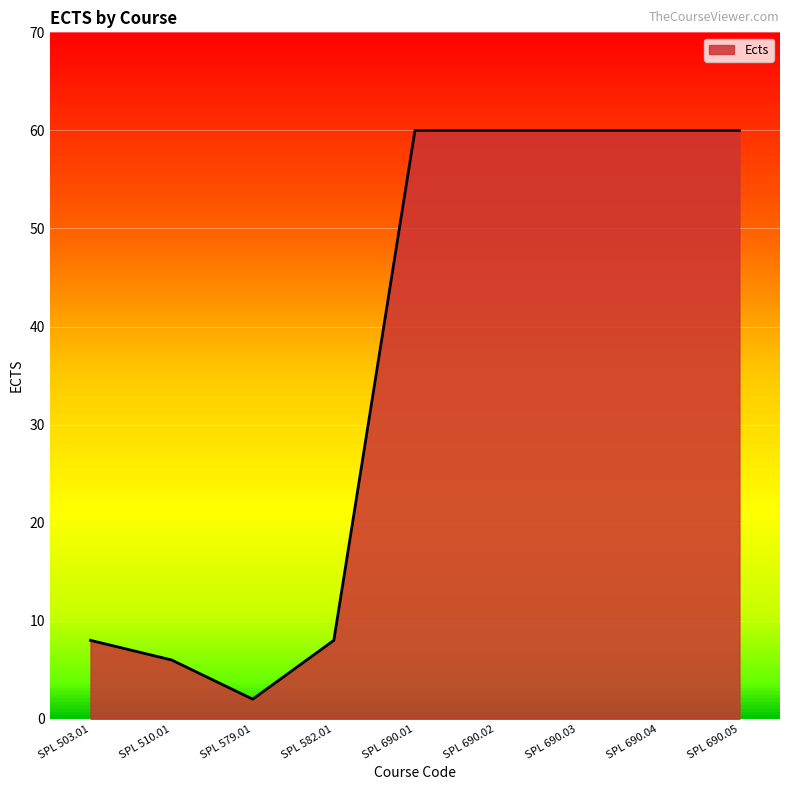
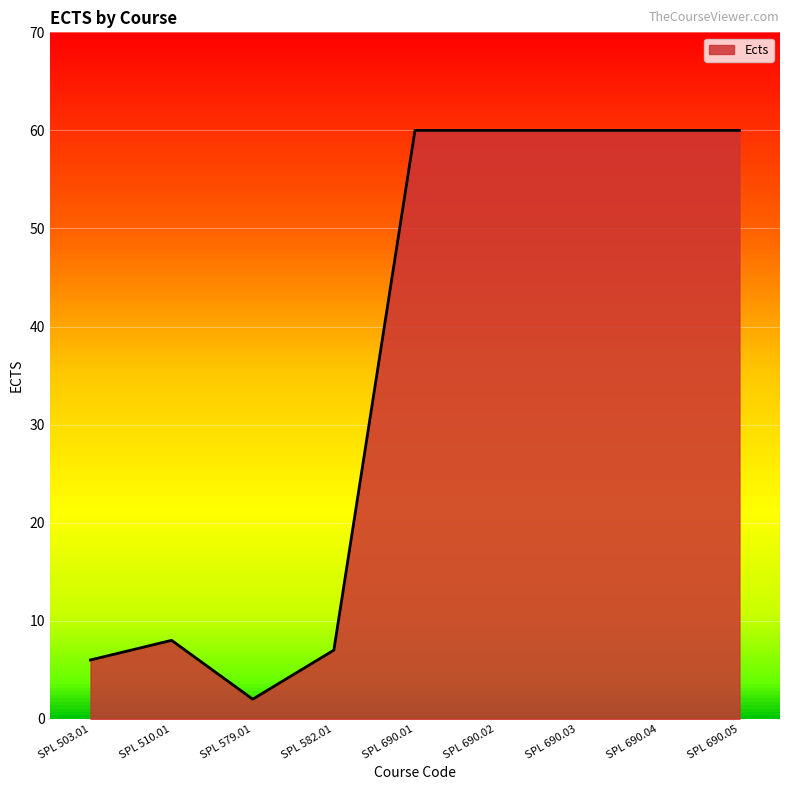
SPL 503.01: 8 -> 6
SPL 510.01: 6 -> 8
SPL 582.01: 8 -> 7
